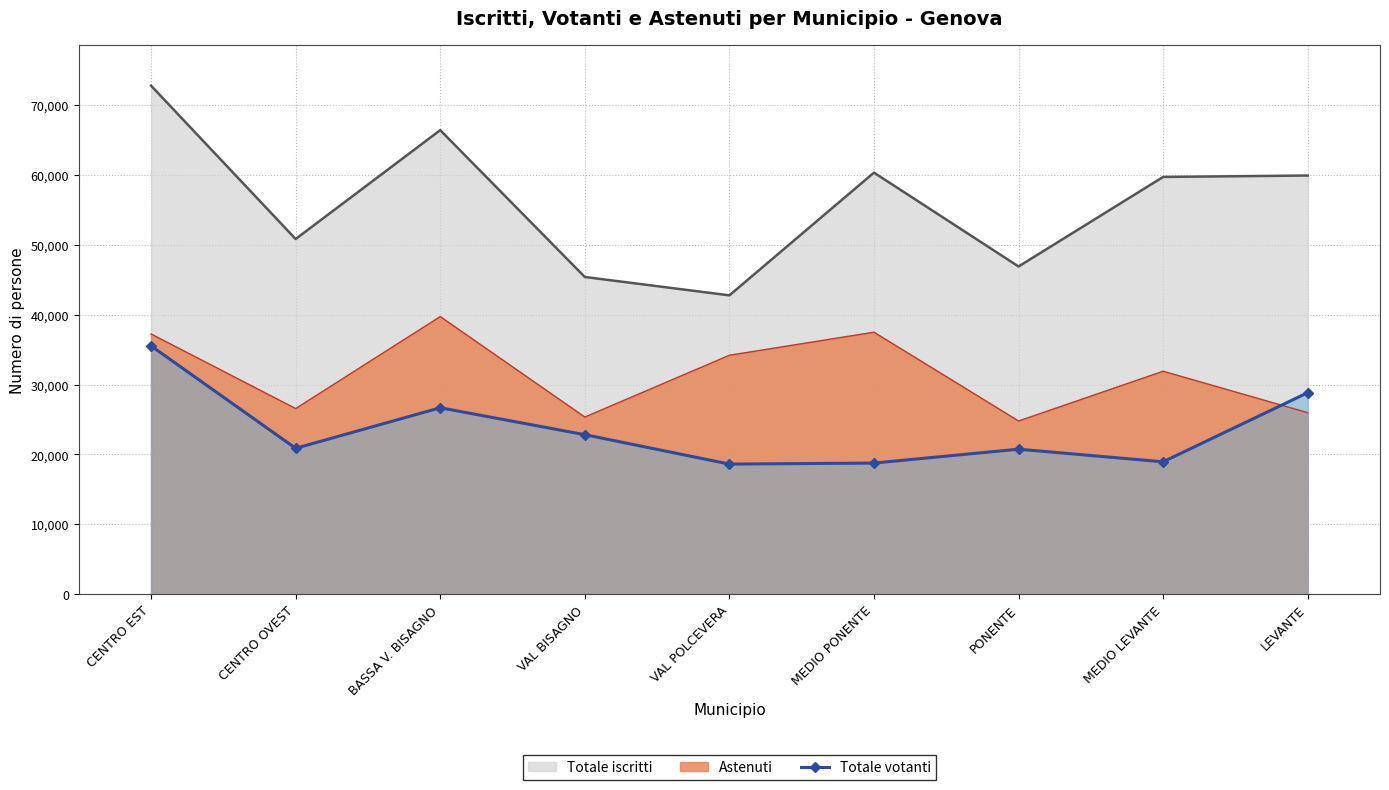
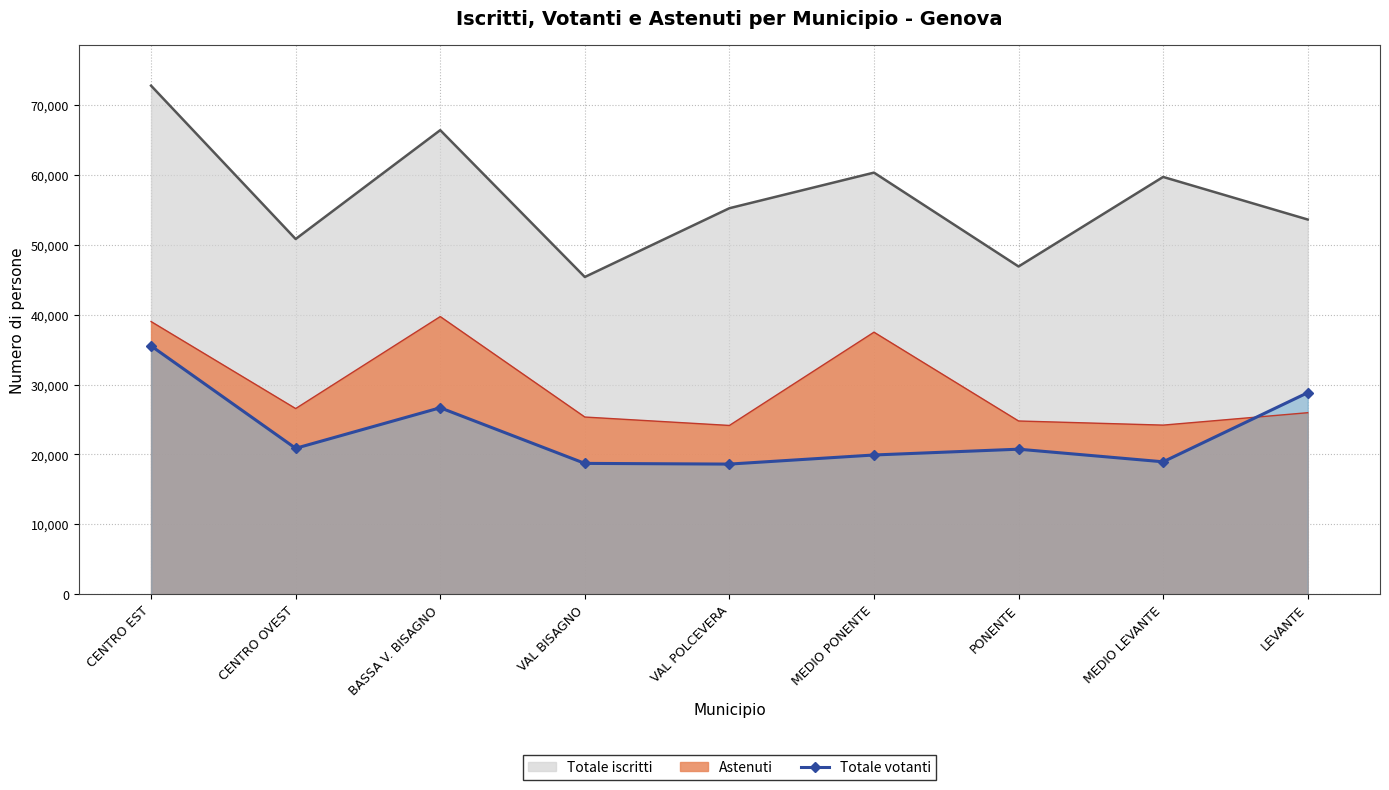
Astenuti, CENTRO EST: 37,000 -> 39,000
Totale votanti, VAL BISAGNO: 23,000 -> 19,000
Totale iscritti, VAL POLCEVERA: 43,000 -> 55,000
Astenuti, VAL POLCEVERA: 34,000 -> 24,000
Totale votanti, MEDIO PONENTE: 19,000 -> 20,000
Astenuti, MEDIO LEVANTE: 32,000 -> 24,000
Totale iscritti, LEVANTE: 60,000 -> 54,000
